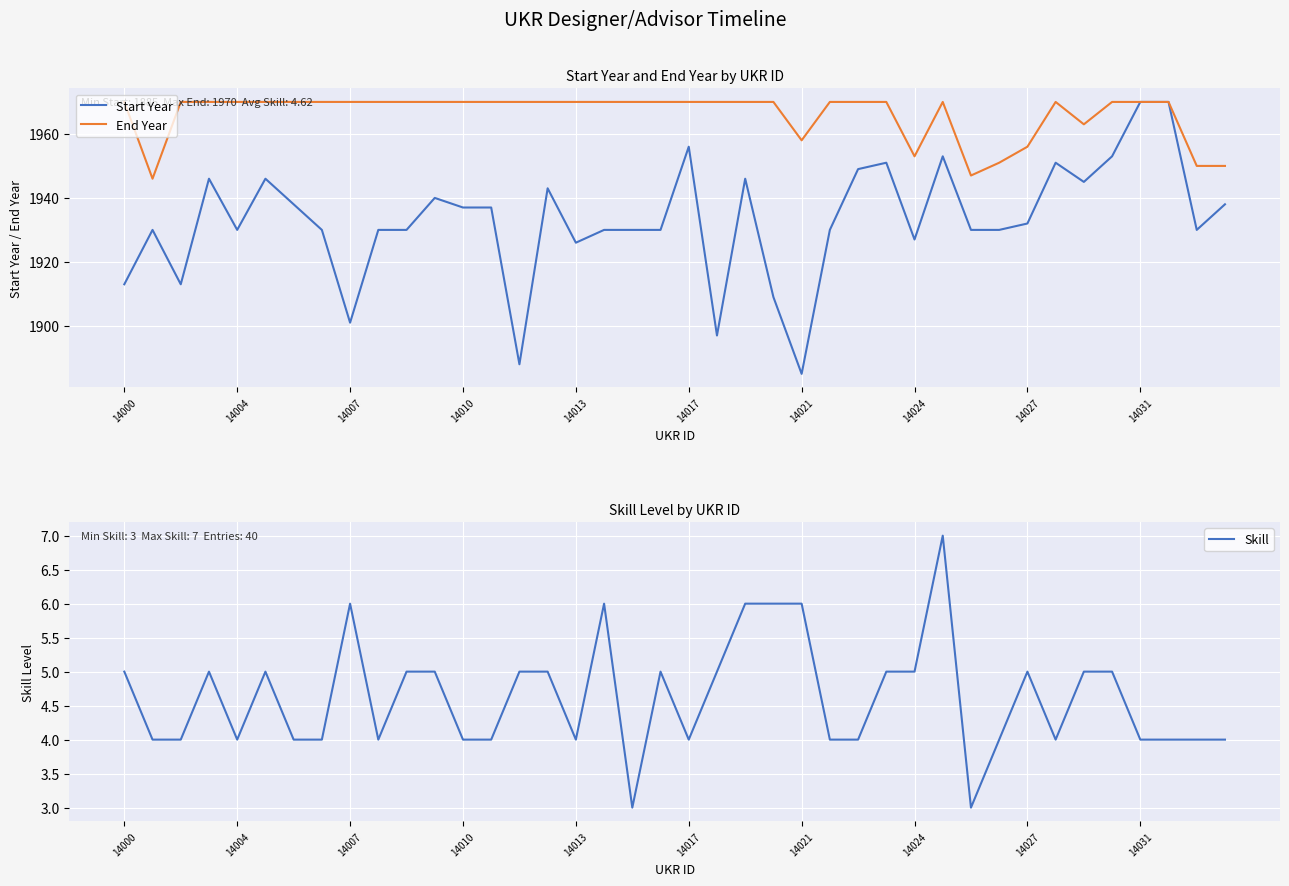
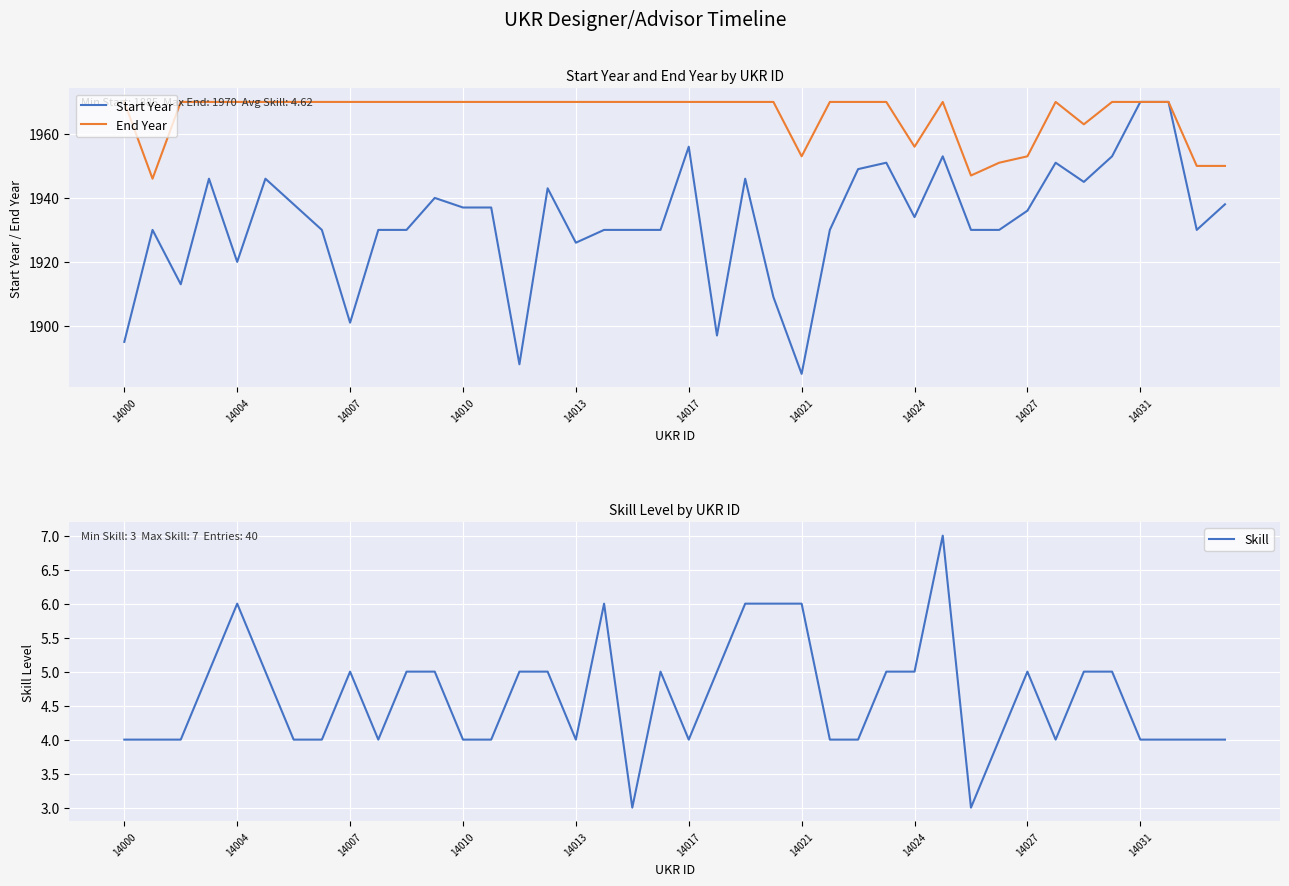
Start Year and End Year by UKR ID, Start Year, 14000: 1913 -> 1895
Start Year and End Year by UKR ID, Start Year, 14004: 1930 -> 1920
Start Year and End Year by UKR ID, End Year, 14021: 1958 -> 1953
Start Year and End Year by UKR ID, Start Year, 14024: 1927 -> 1934
Start Year and End Year by UKR ID, End Year, 14024: 1953 -> 1956
Start Year and End Year by UKR ID, Start Year, 14027: 1932 -> 1936
Start Year and End Year by UKR ID, End Year, 14027: 1956 -> 1953
Skill Level by UKR ID, 14000: 5 -> 4
Skill Level by UKR ID, 14004: 4 -> 6
Skill Level by UKR ID, 14007: 6 -> 5
